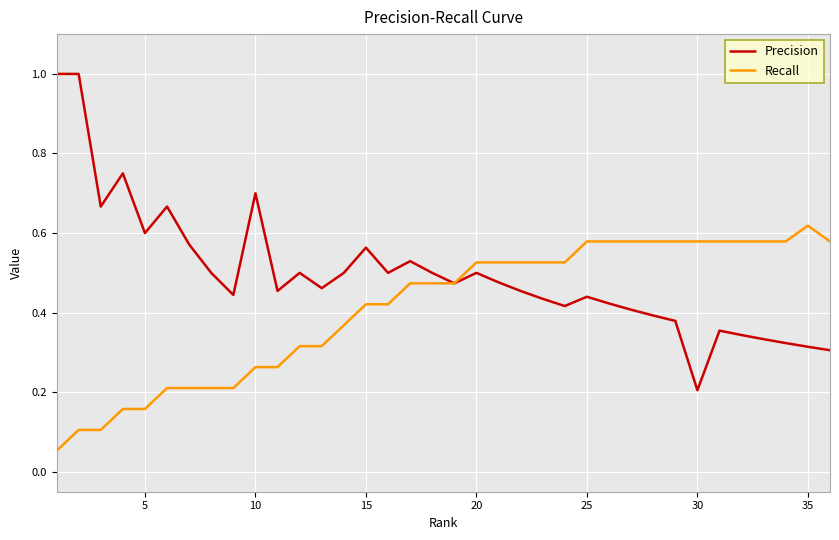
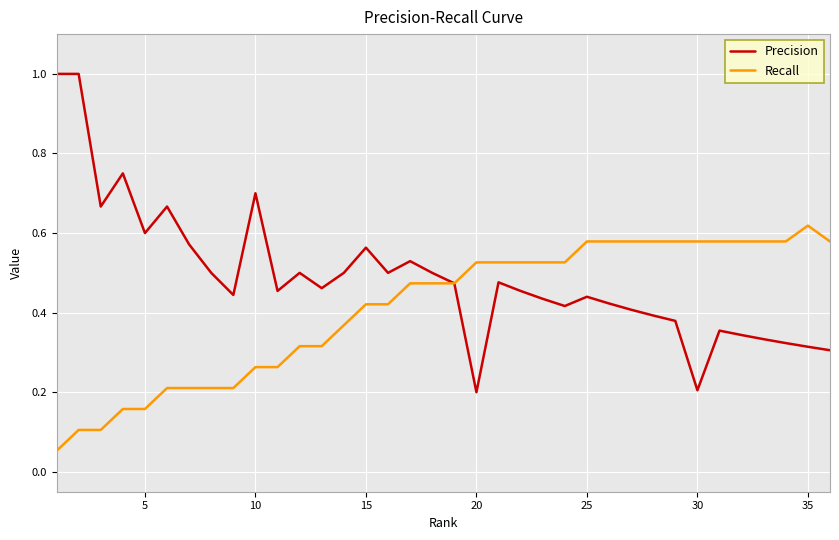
Precision, 20: 0.5 -> 0.2
